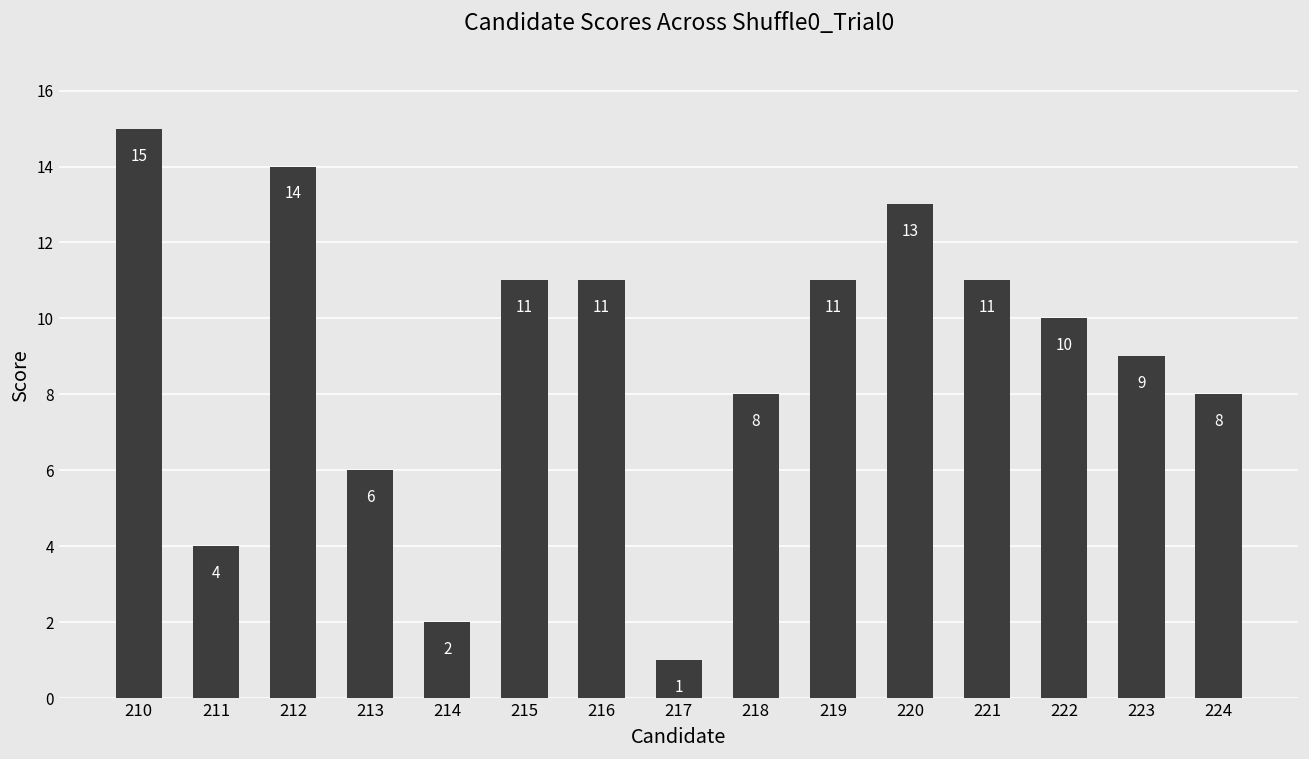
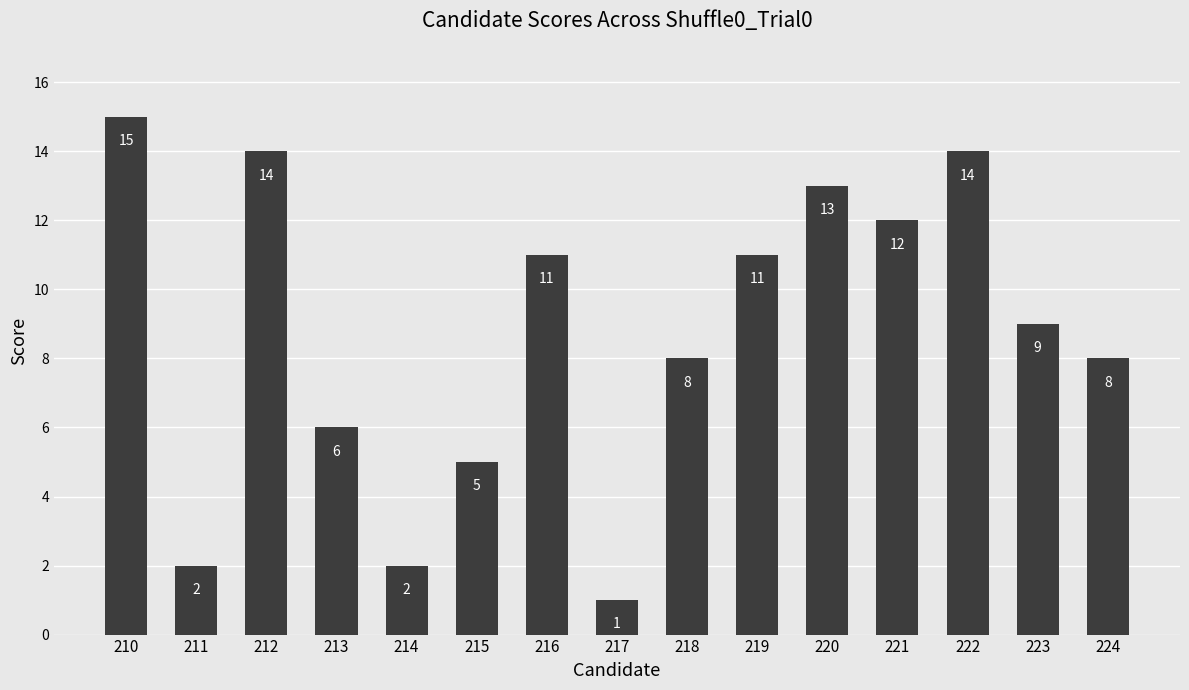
211: 4 -> 2
215: 11 -> 5
221: 11 -> 12
222: 10 -> 14
